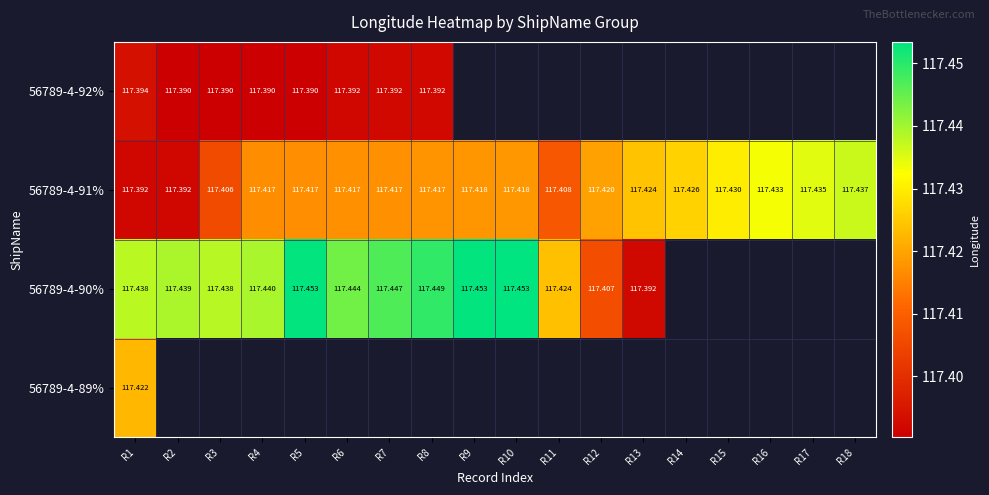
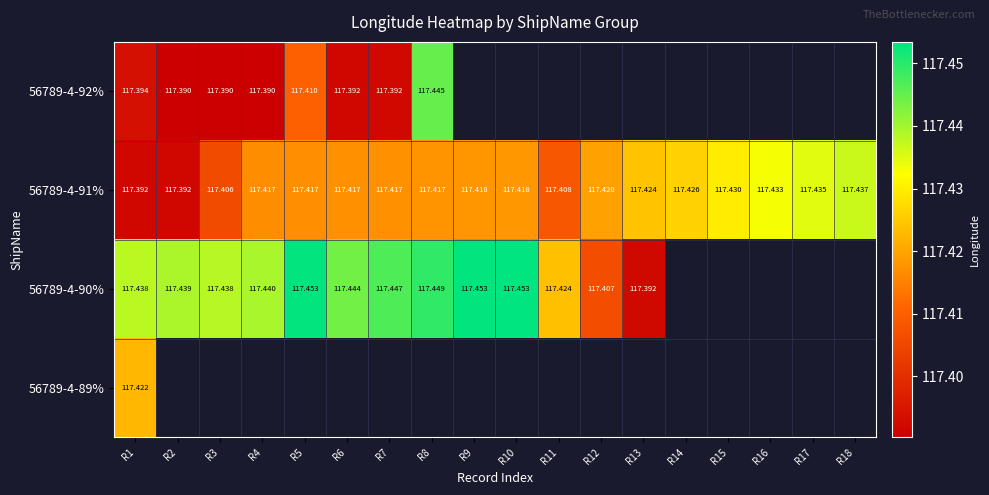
56789-4-92%, R5: 117.390 -> 117.410
56789-4-92%, R8: 117.392 -> 117.445
